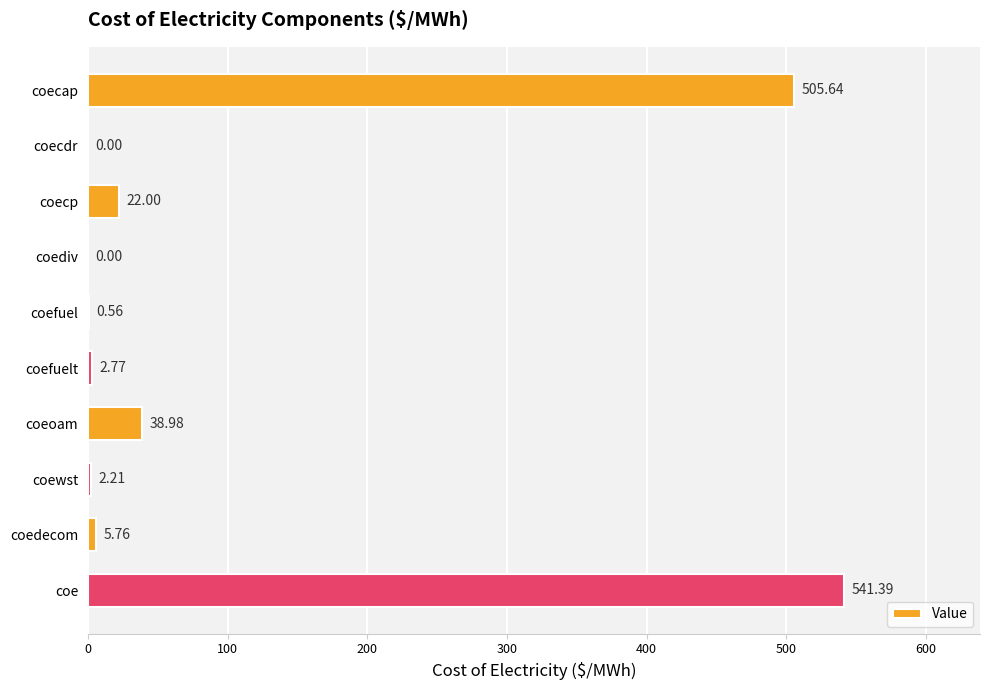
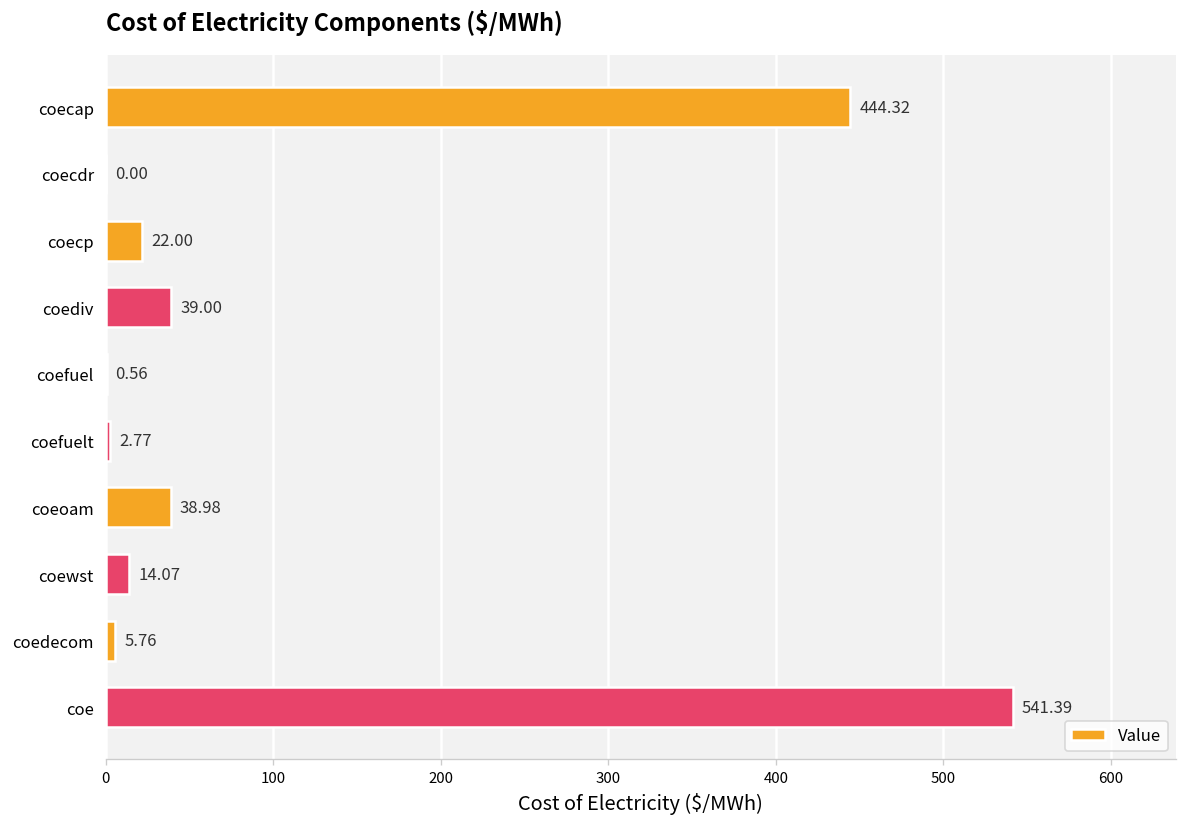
coecap: 505.64 -> 444.32
coediv: 0.00 -> 39.00
coewst: 2.21 -> 14.07
